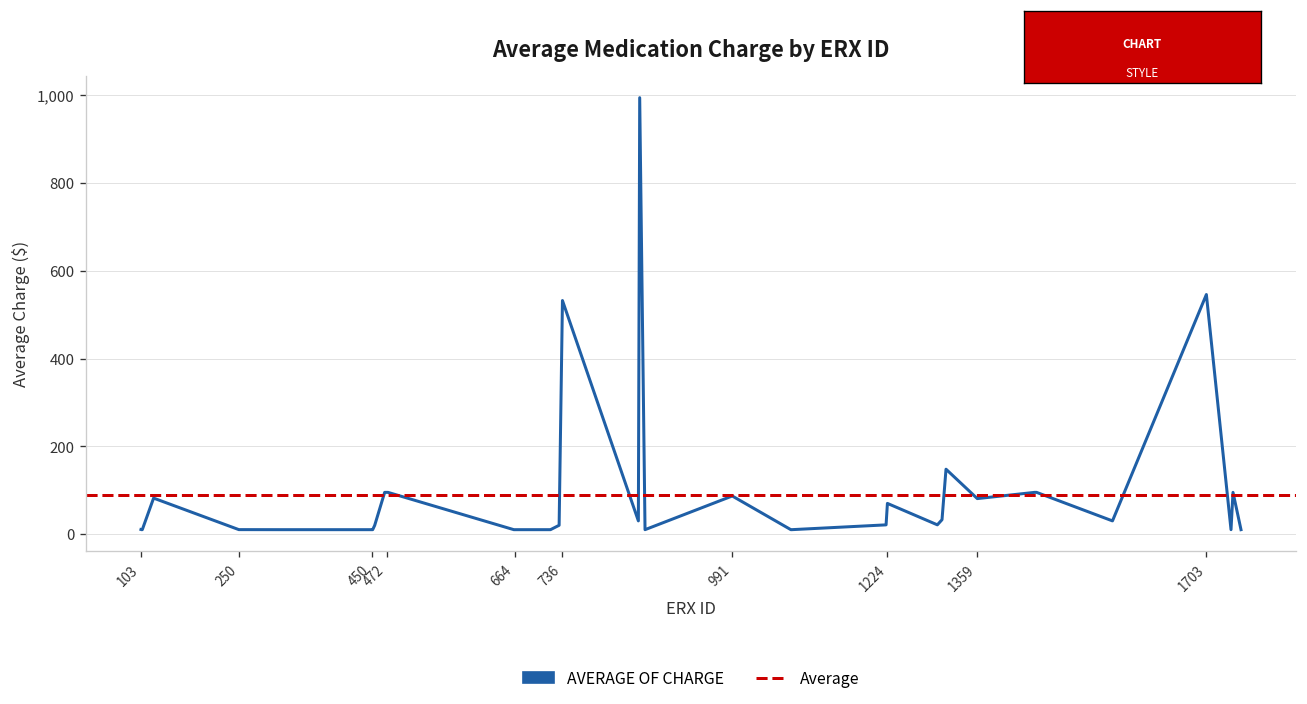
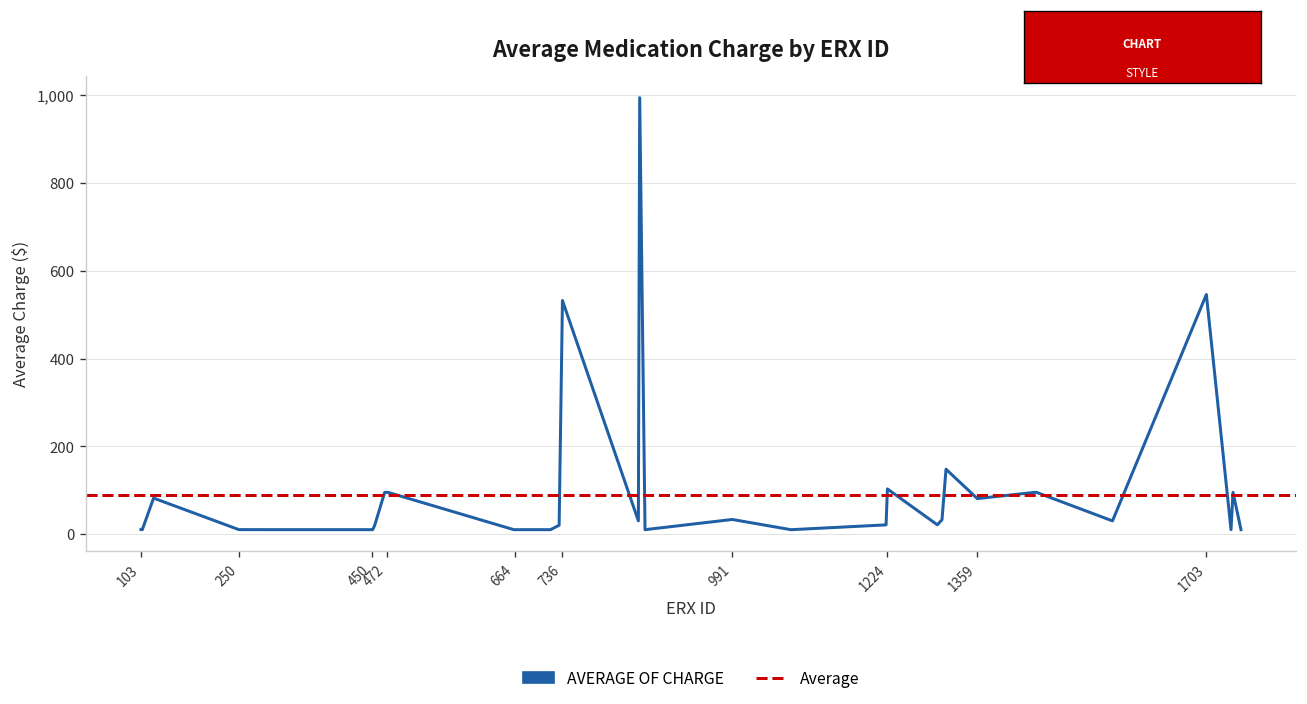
991: 90 -> 30
1224: 70 -> 100
